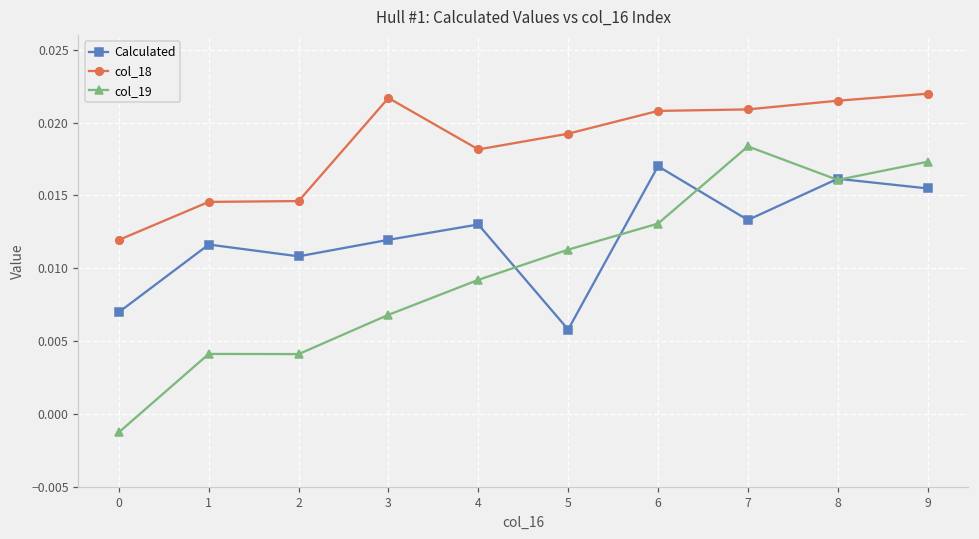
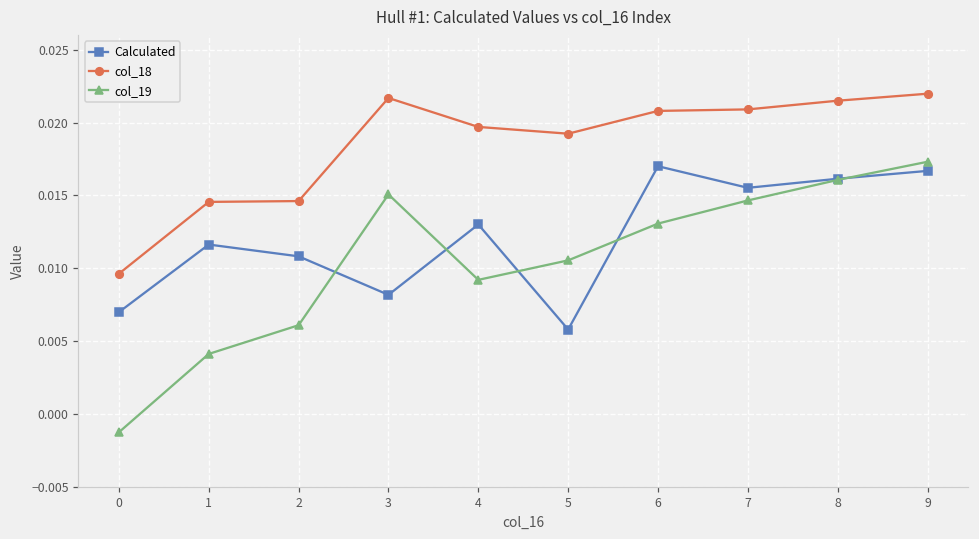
col_18, 0: 0.0119 -> 0.0096
col_19, 2: 0.0041 -> 0.0061
Calculated, 3: 0.0120 -> 0.0082
col_19, 3: 0.0068 -> 0.0151
col_18, 4: 0.0182 -> 0.0197
col_19, 5: 0.0113 -> 0.0105
Calculated, 7: 0.0133 -> 0.0155
col_19, 7: 0.0184 -> 0.0147
Calculated, 9: 0.0155 -> 0.0167
